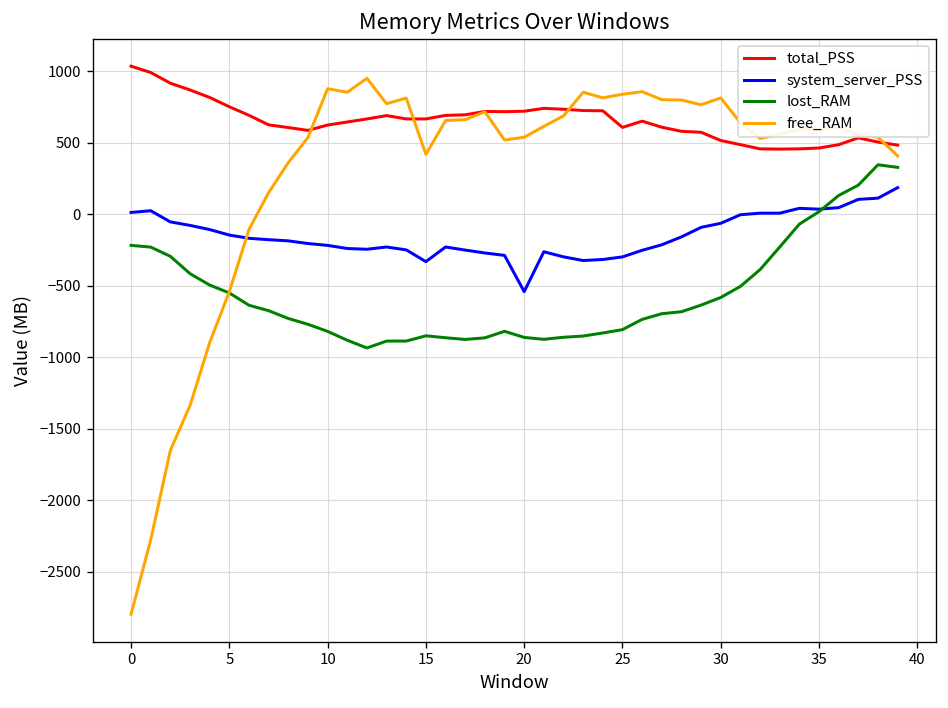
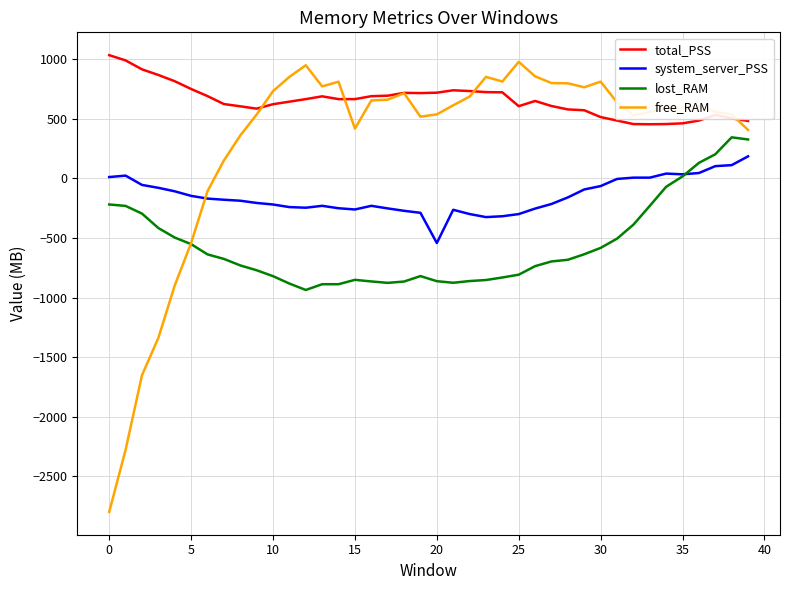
free_RAM, 10: 880 -> 730
system_server_PSS, 15: -330 -> -260
free_RAM, 25: 840 -> 980
